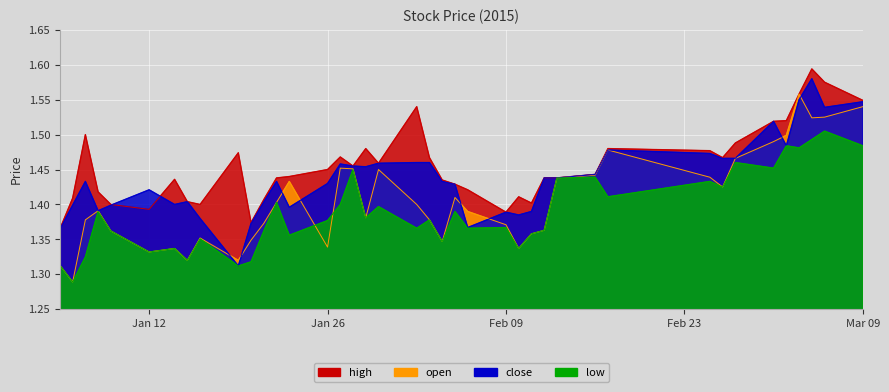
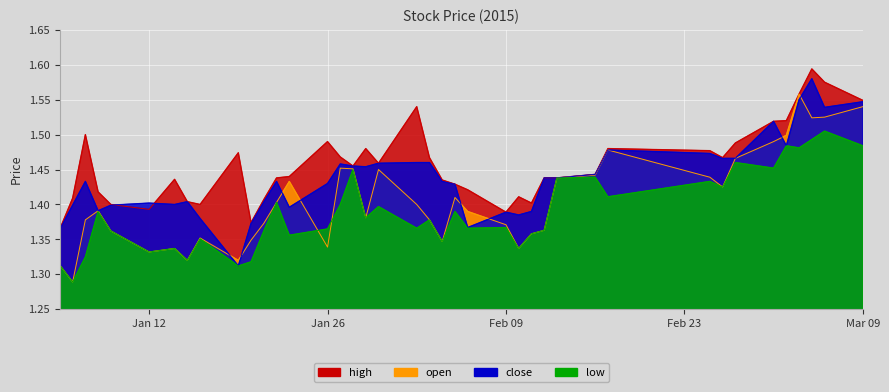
close, Jan 12: 1.42 -> 1.40
high, Jan 26: 1.45 -> 1.49
low, Jan 26: 1.38 -> 1.37
